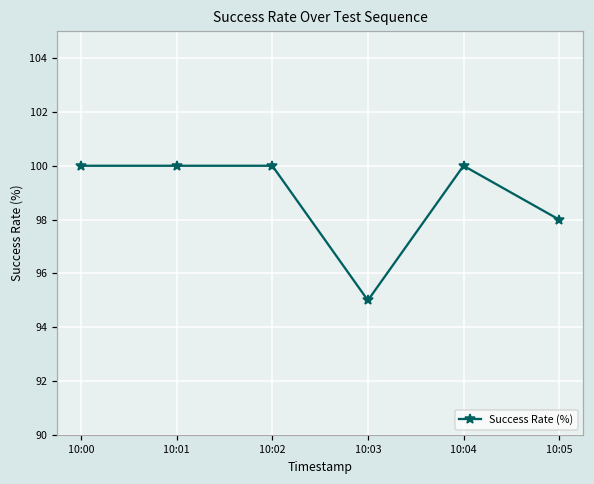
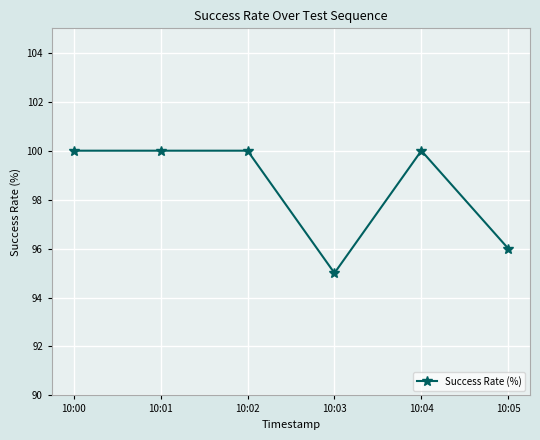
10:05: 98 -> 96
